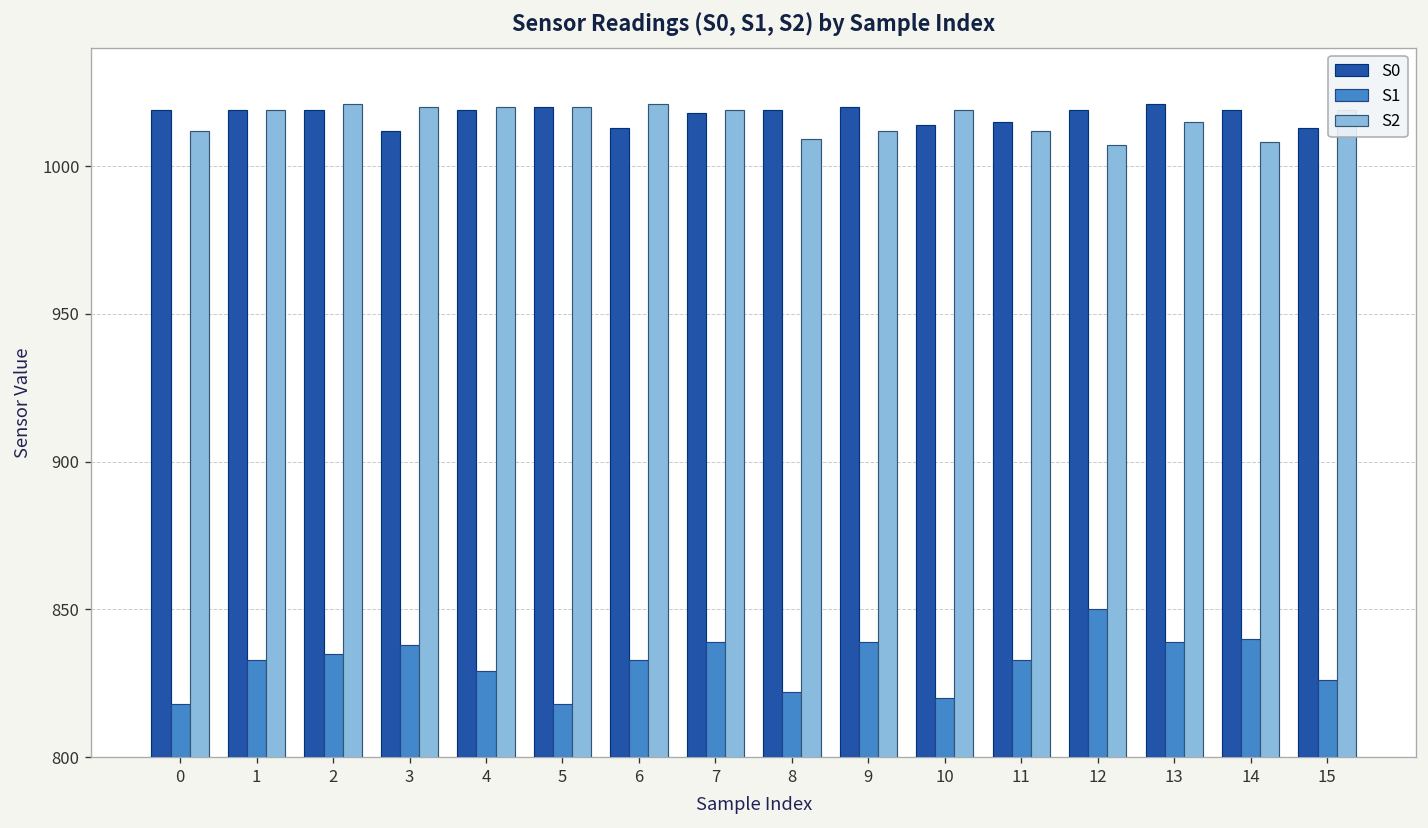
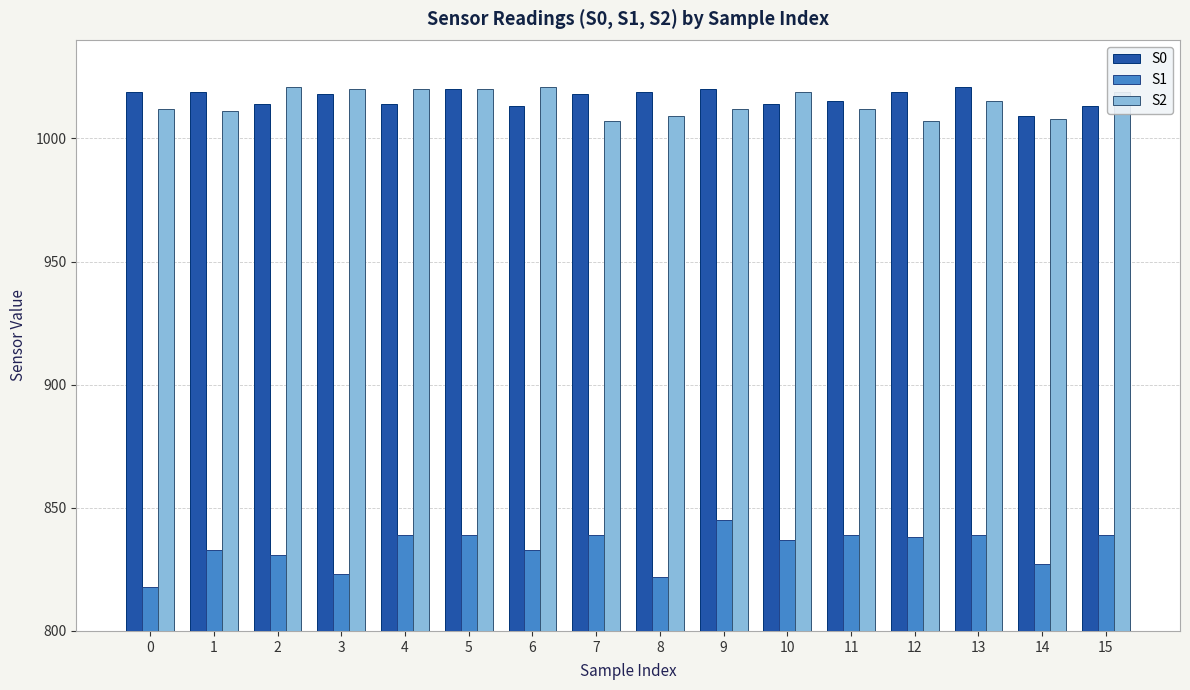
S2, 1: 1019 -> 1011
S0, 2: 1019 -> 1014
S1, 2: 835 -> 831
S0, 3: 1012 -> 1018
S1, 3: 838 -> 823
S0, 4: 1019 -> 1014
S1, 4: 829 -> 839
S1, 5: 818 -> 839
S2, 7: 1019 -> 1007
S1, 9: 839 -> 845
S1, 10: 820 -> 837
S1, 11: 833 -> 839
S1, 12: 850 -> 838
S0, 14: 1019 -> 1009
S1, 14: 840 -> 827
S1, 15: 826 -> 839
